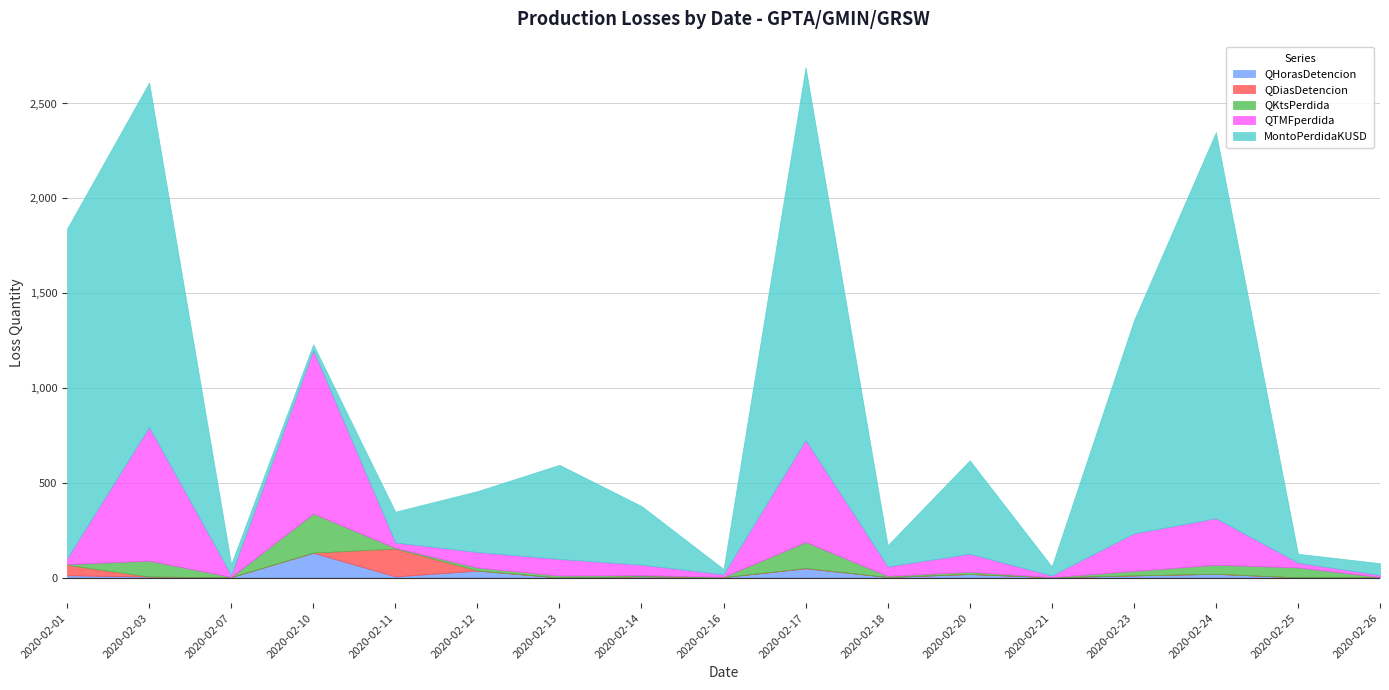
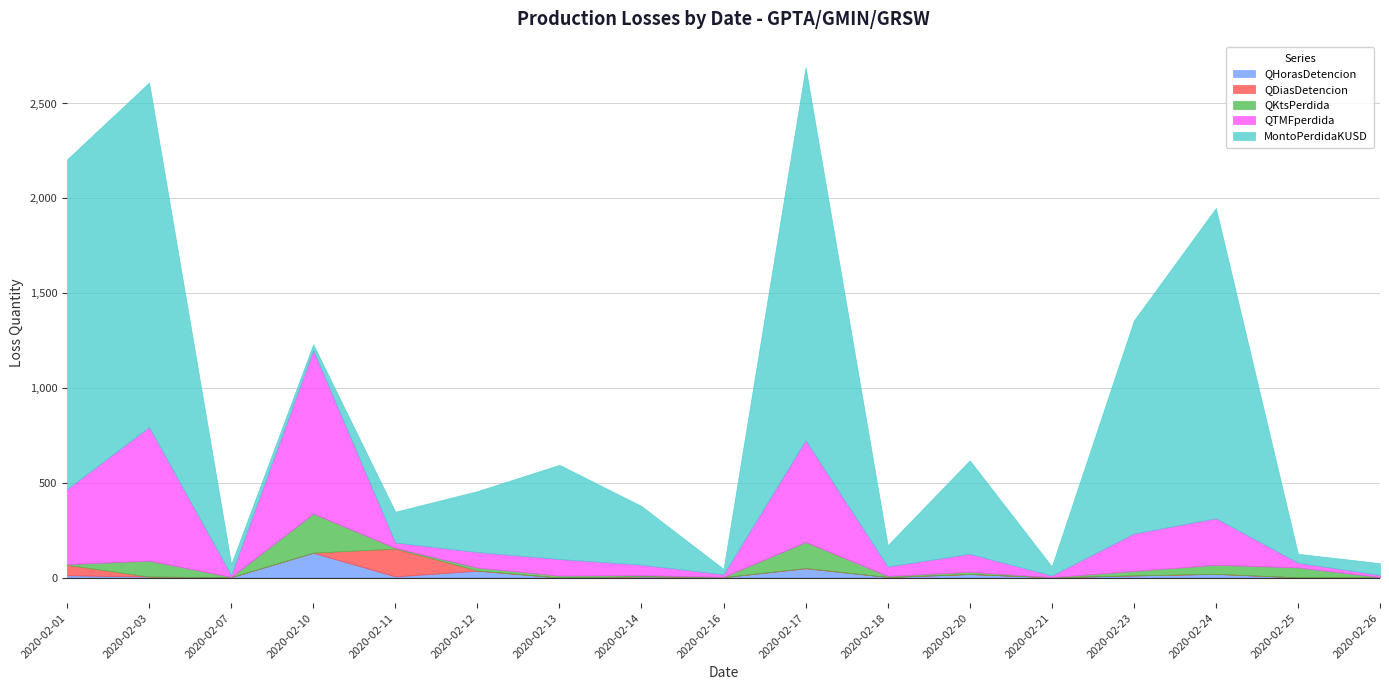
QTMFperdida, 2020-02-01: 30 -> 400
MontoPerdidaKUSD, 2020-02-24: 2,040 -> 1,640
